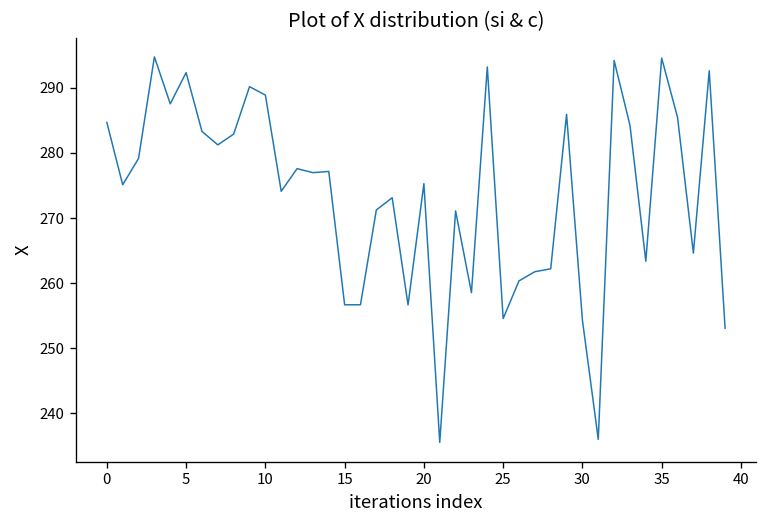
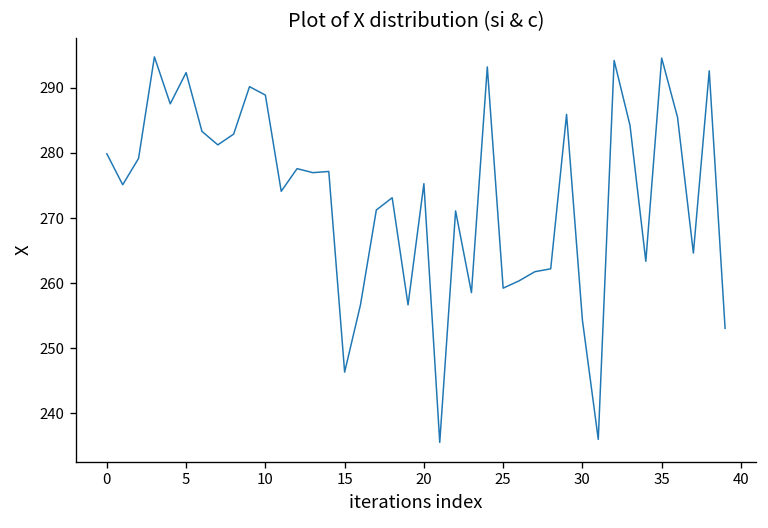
0: 285 -> 280
15: 257 -> 246
25: 255 -> 259
